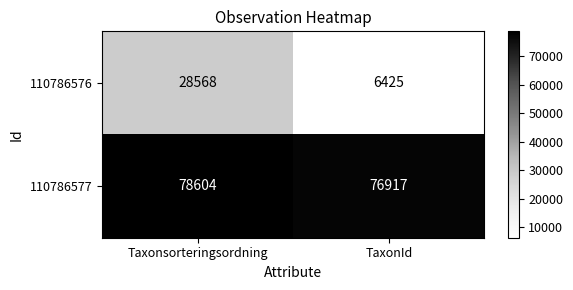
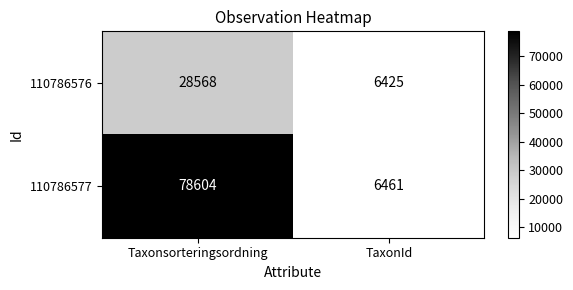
110786577, TaxonId: 76917 -> 6461
